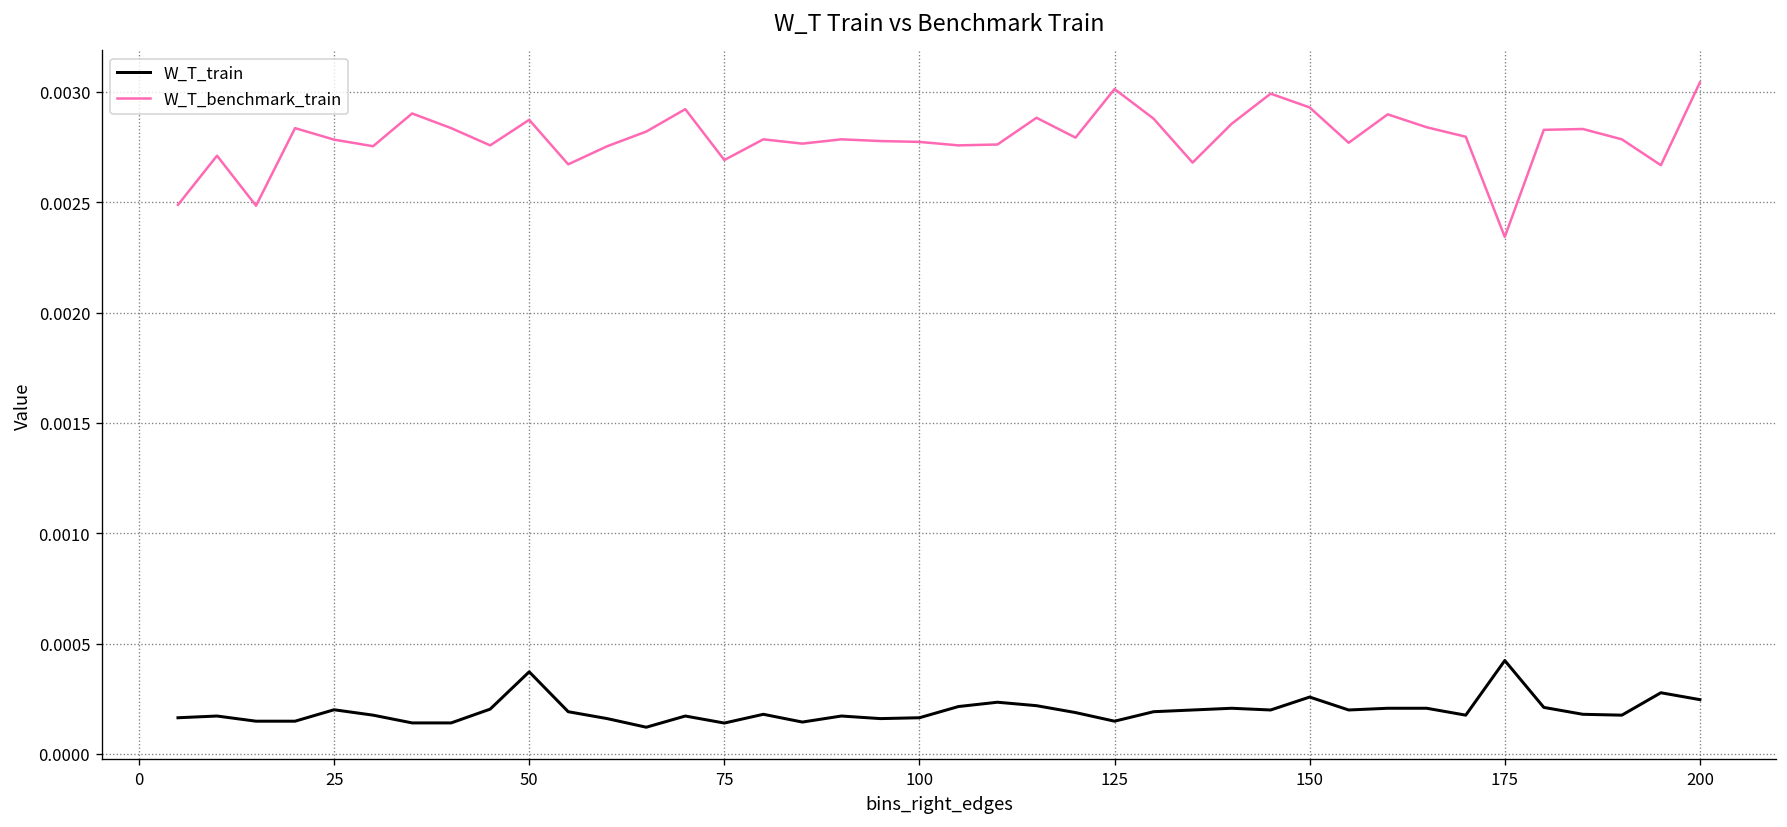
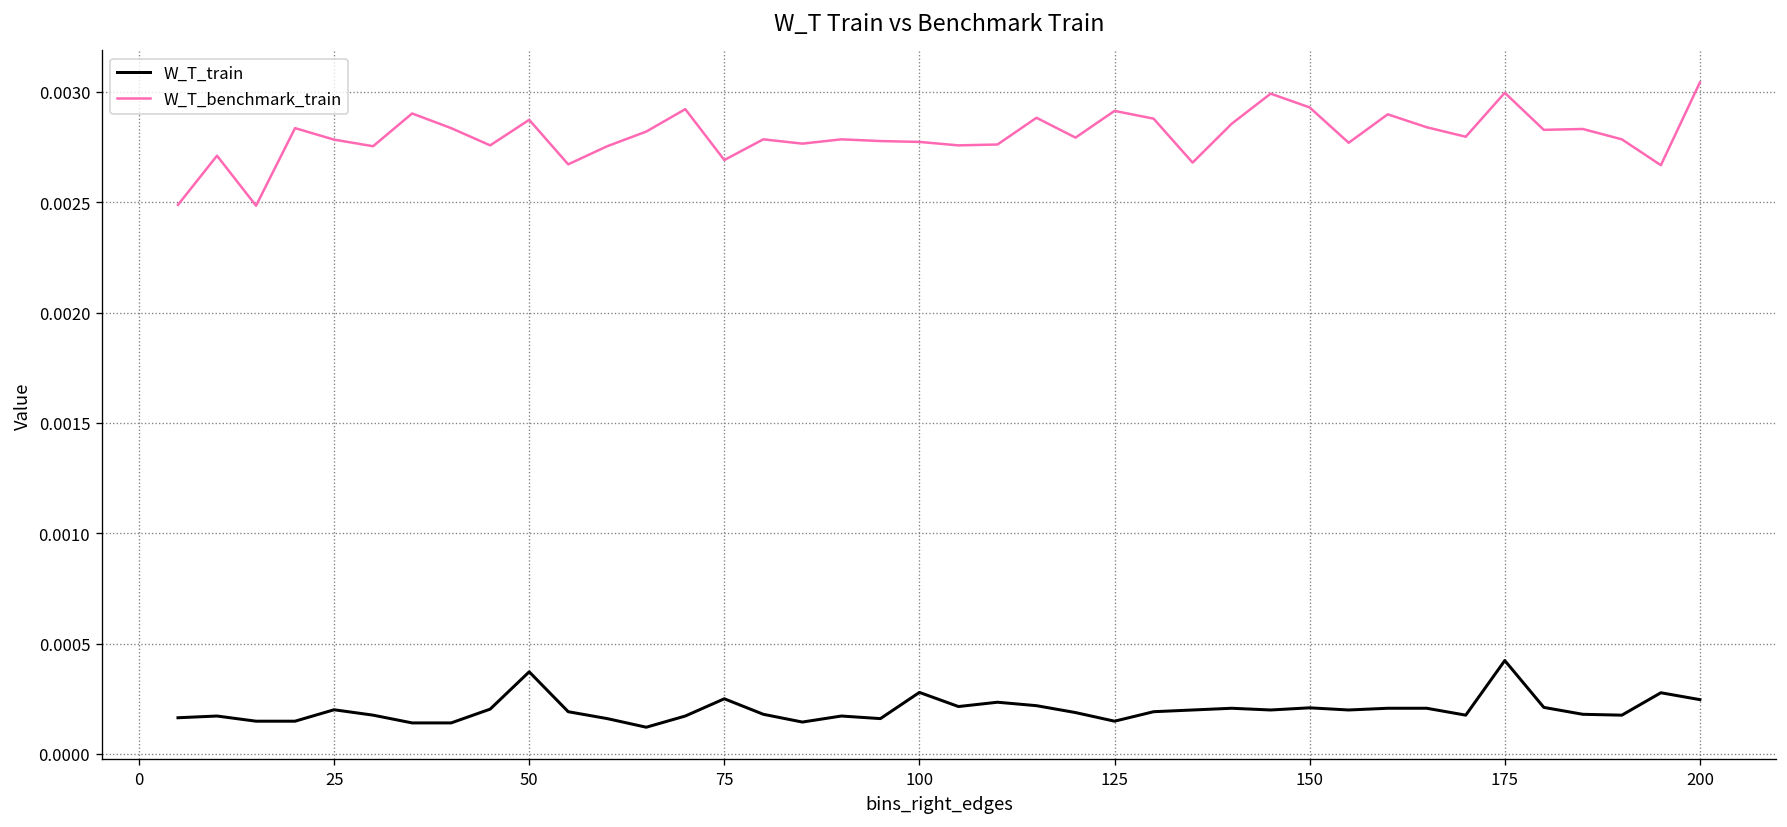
W_T_train, 75: 0.00014 -> 0.00025
W_T_train, 100: 0.00016 -> 0.00028
W_T_benchmark_train, 125: 0.00301 -> 0.00291
W_T_train, 150: 0.00026 -> 0.00021
W_T_benchmark_train, 175: 0.00234 -> 0.00300
